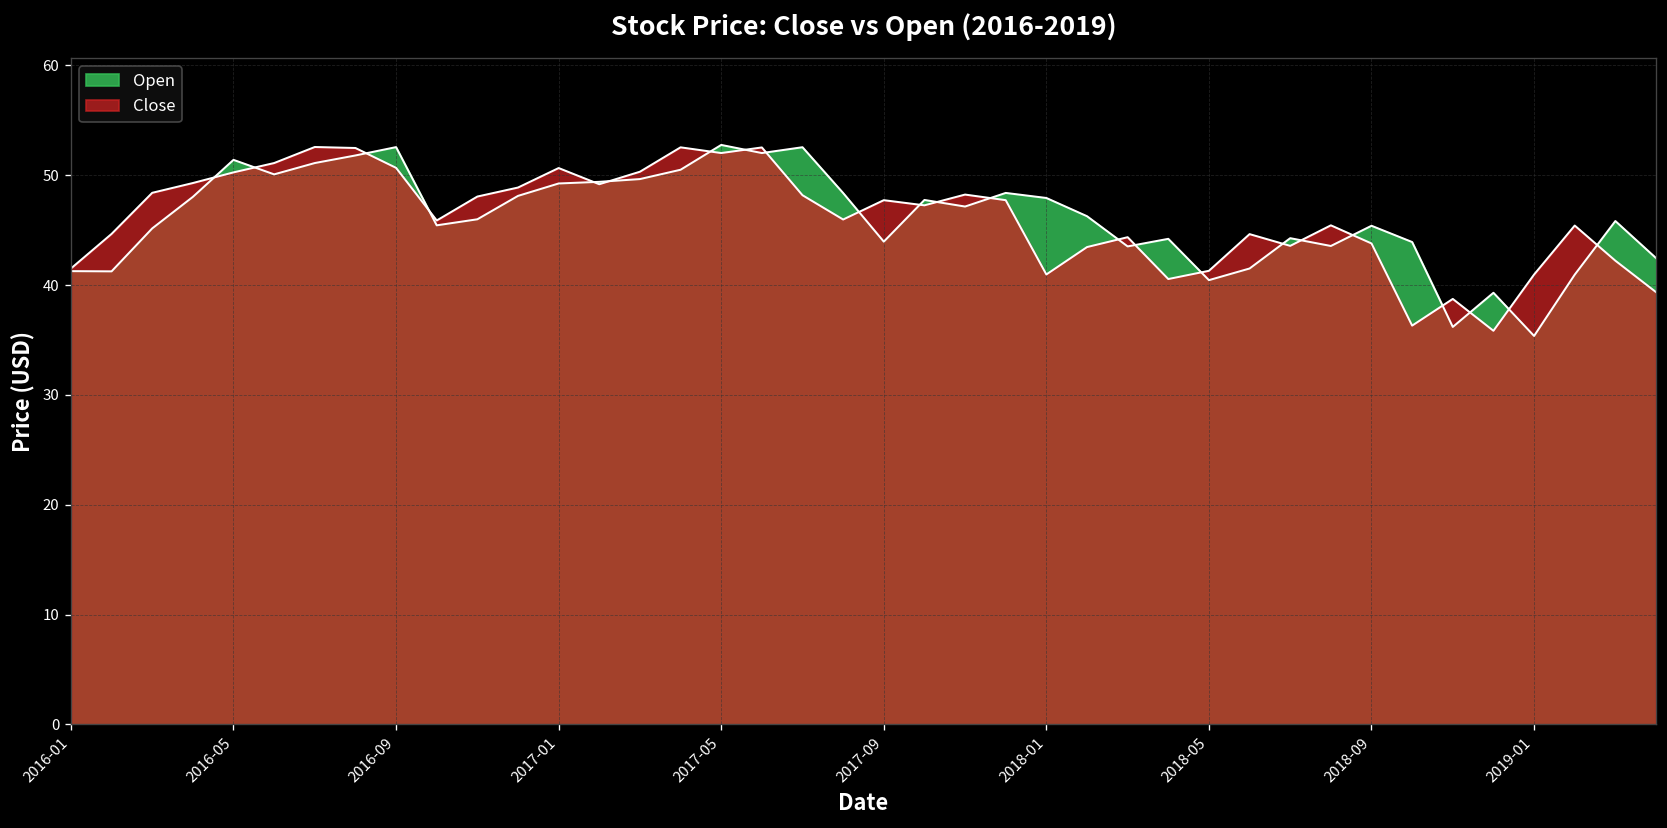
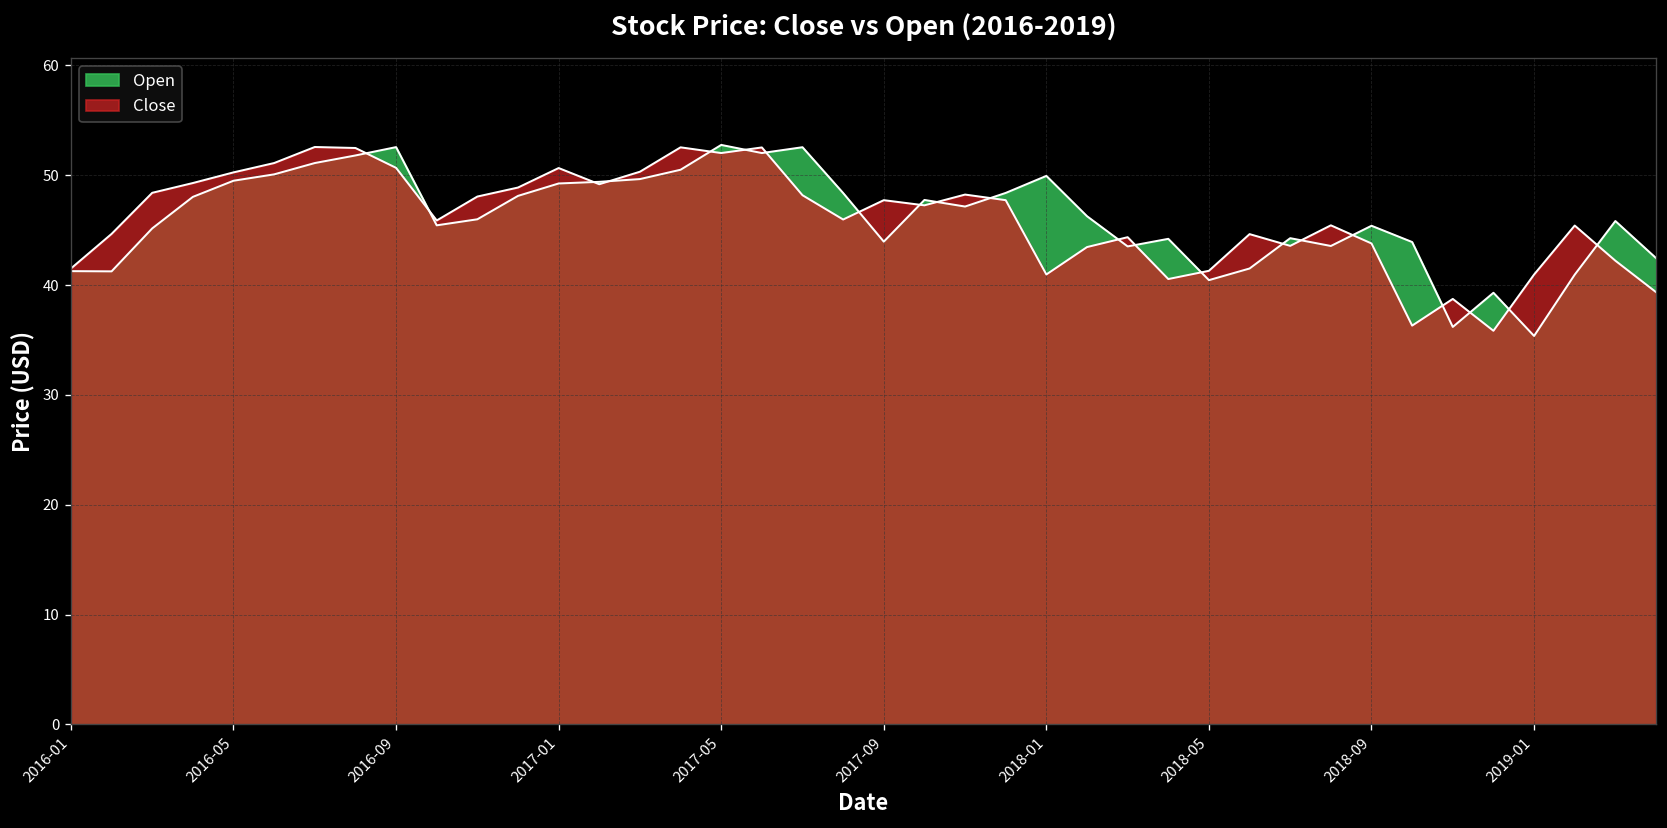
Open, 2016-05: 51 -> 50
Open, 2018-01: 48 -> 50
